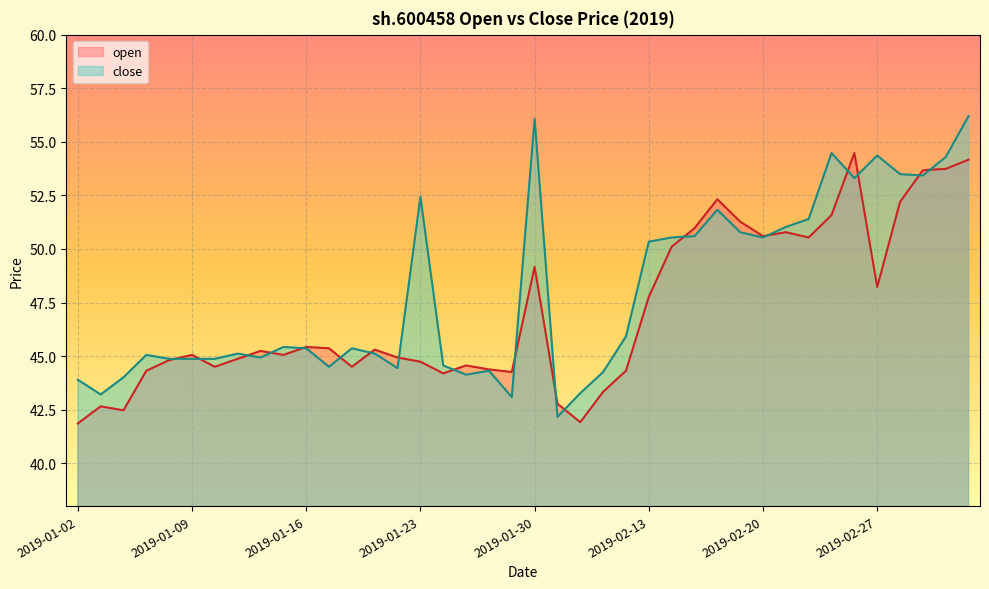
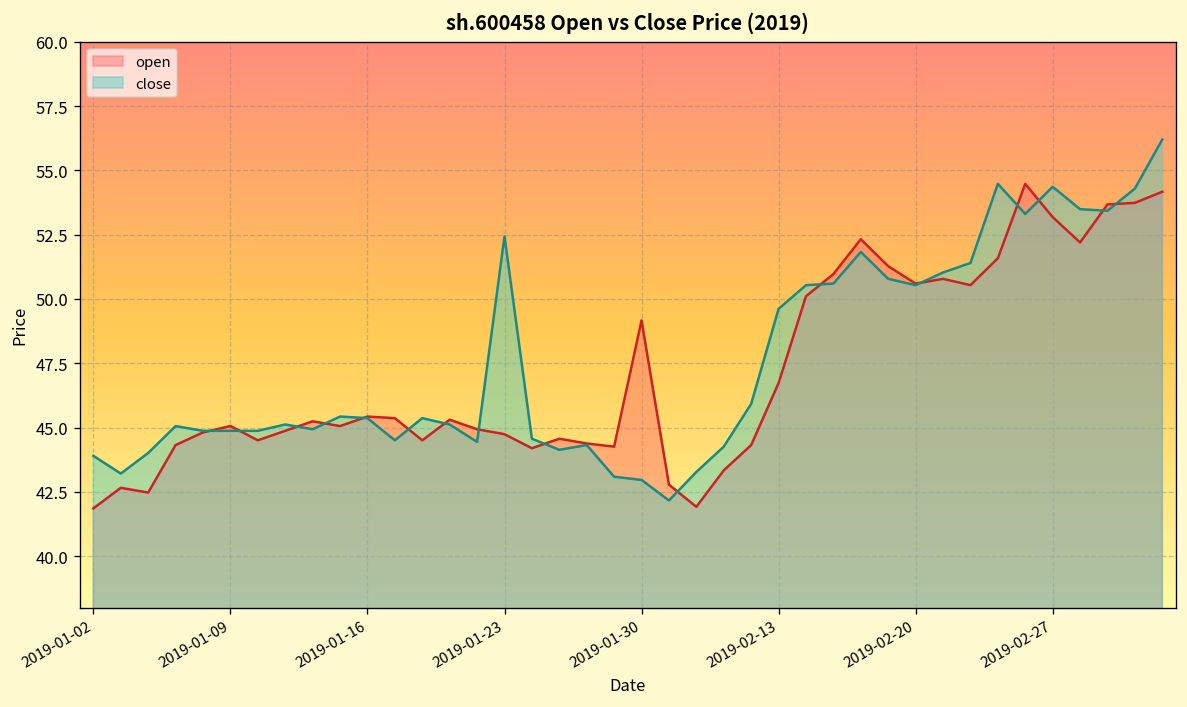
close, 2019-01-30: 56.1 -> 43.0
open, 2019-02-13: 47.8 -> 46.7
close, 2019-02-13: 50.3 -> 49.6
open, 2019-02-27: 48.2 -> 53.2
